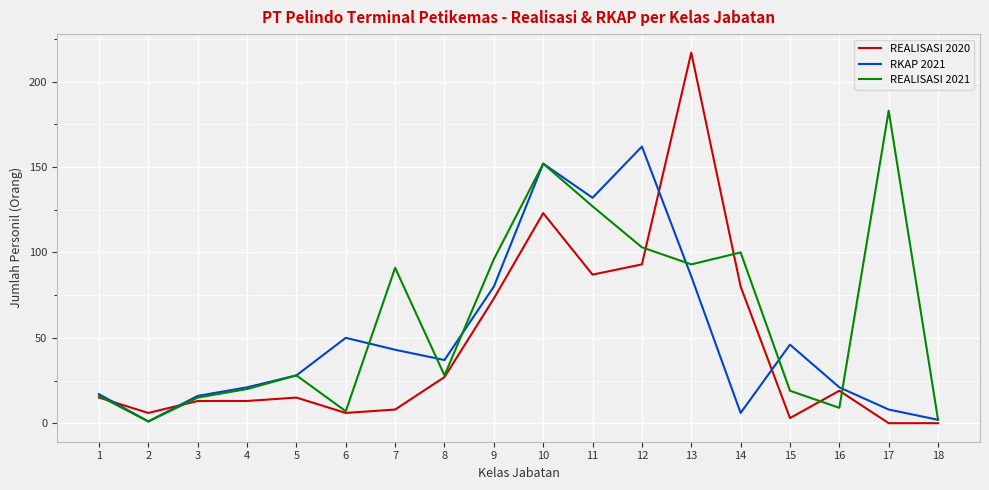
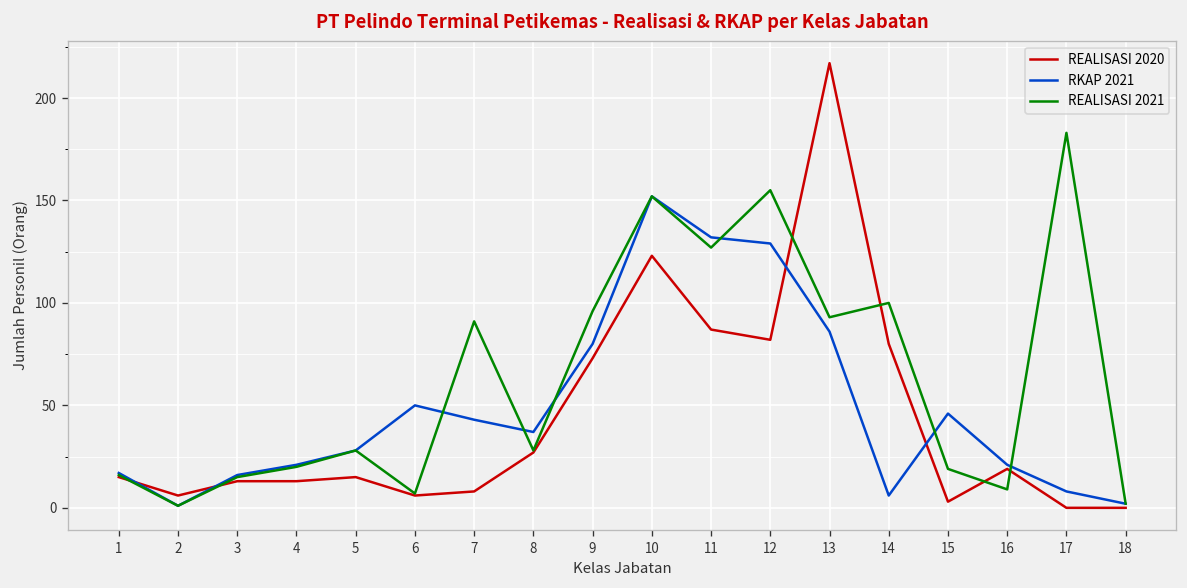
REALISASI 2020, 12: 93 -> 82
RKAP 2021, 12: 162 -> 129
REALISASI 2021, 12: 103 -> 155
